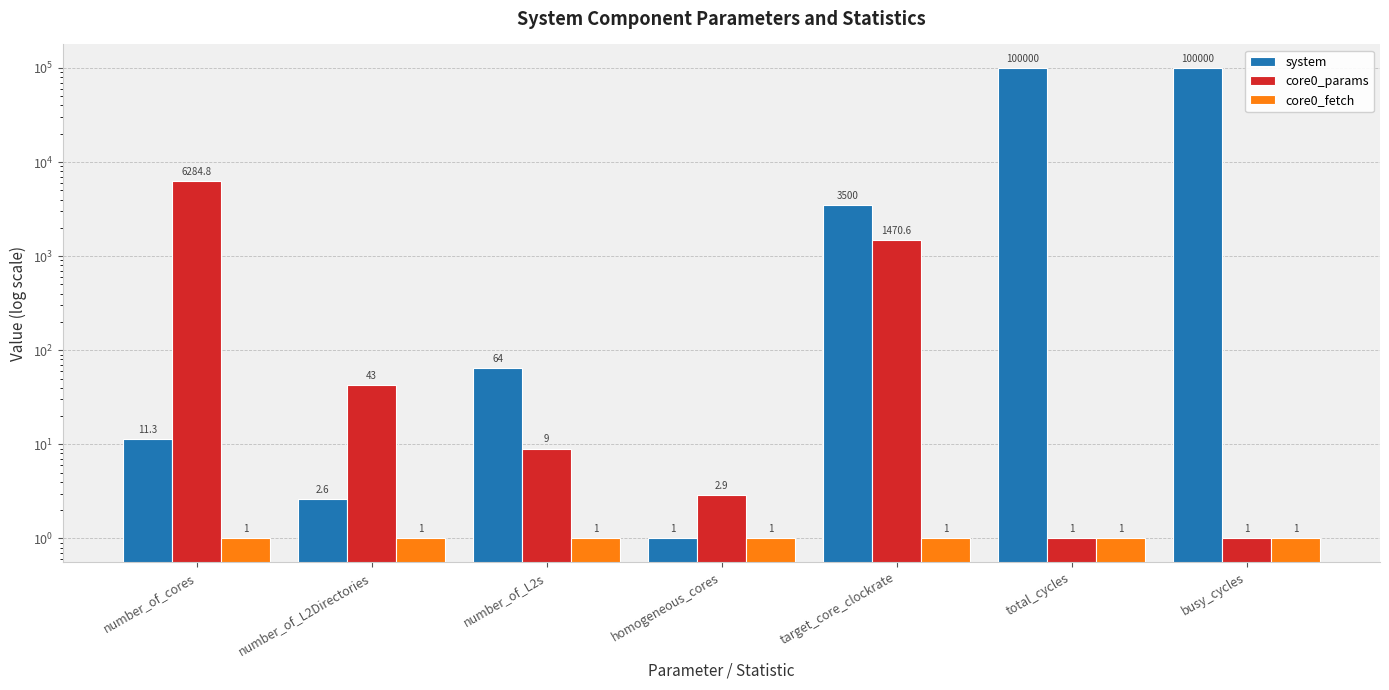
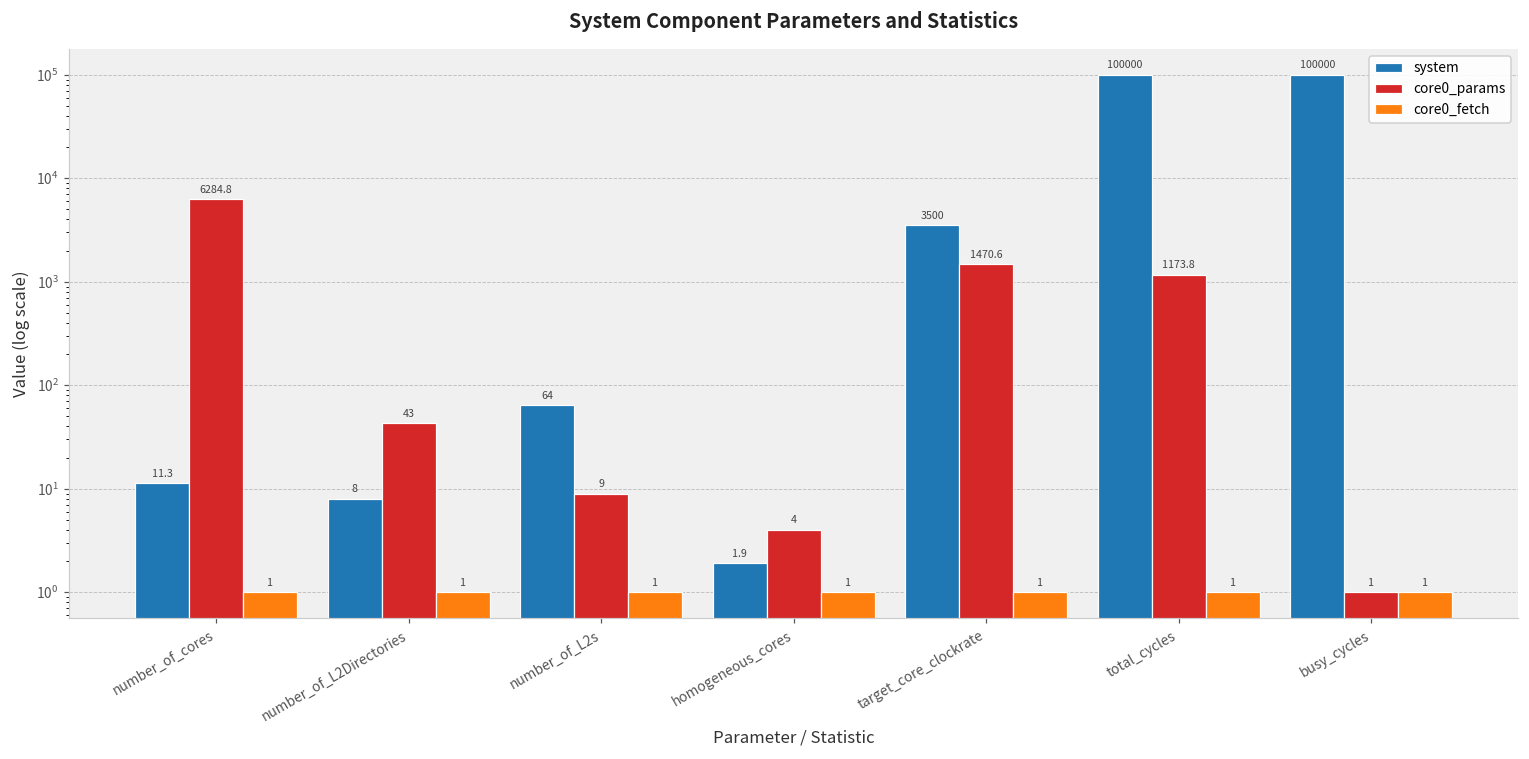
system, number_of_L2Directories: 2.6 -> 8
system, homogeneous_cores: 1 -> 1.9
core0_params, homogeneous_cores: 2.9 -> 4
core0_params, total_cycles: 1 -> 1173.8
